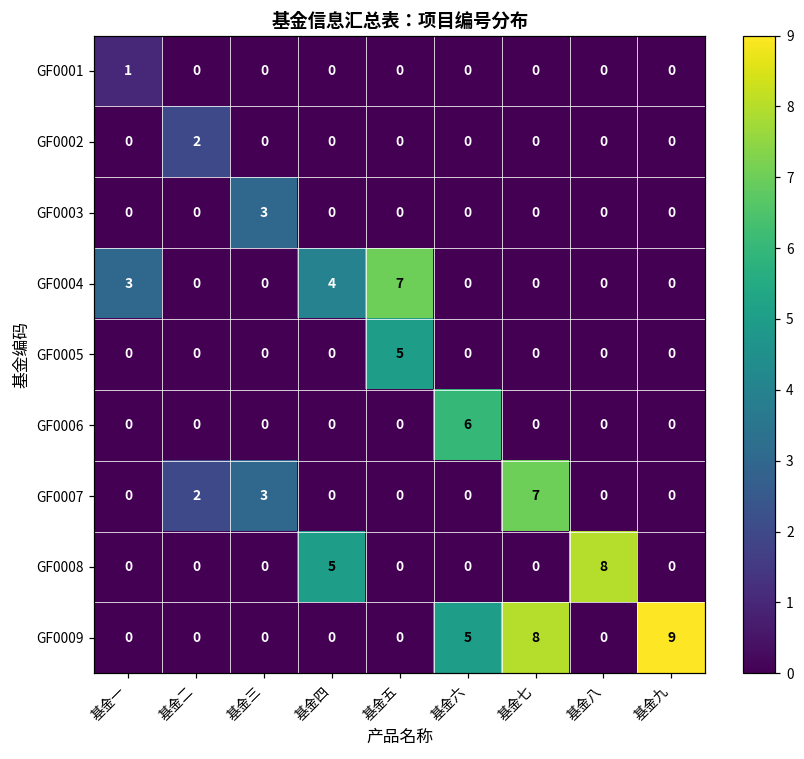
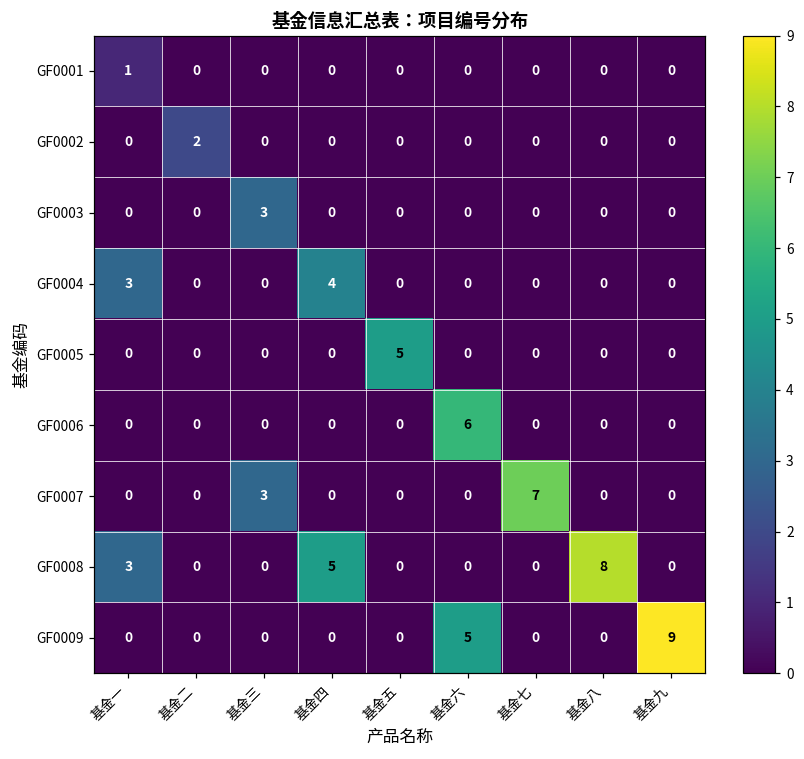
GF0004, 基金五: 7 -> 0
GF0007, 基金二: 2 -> 0
GF0008, 基金一: 0 -> 3
GF0009, 基金七: 8 -> 0
